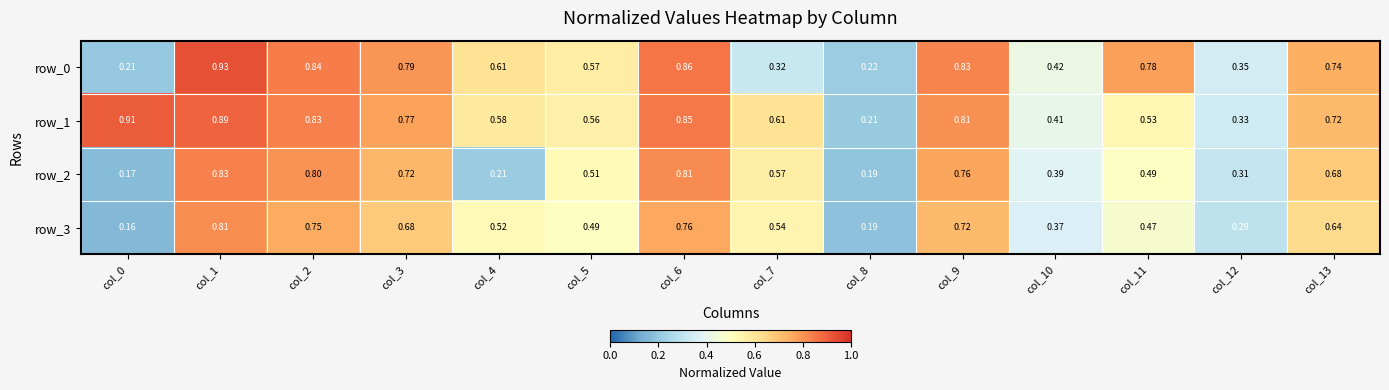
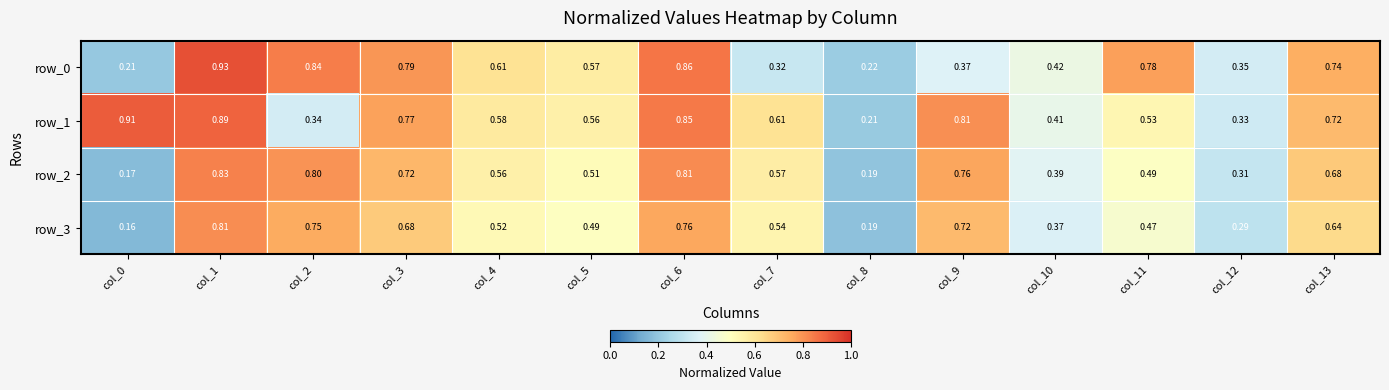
row_0, col_9: 0.83 -> 0.37
row_1, col_2: 0.83 -> 0.34
row_2, col_4: 0.21 -> 0.56
